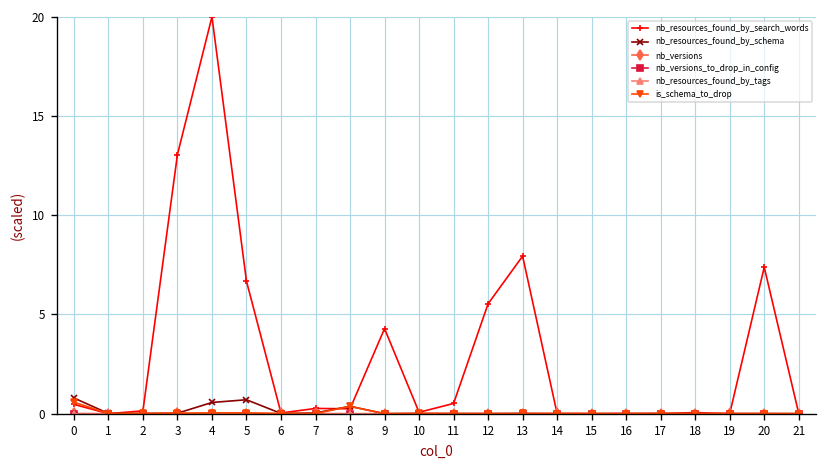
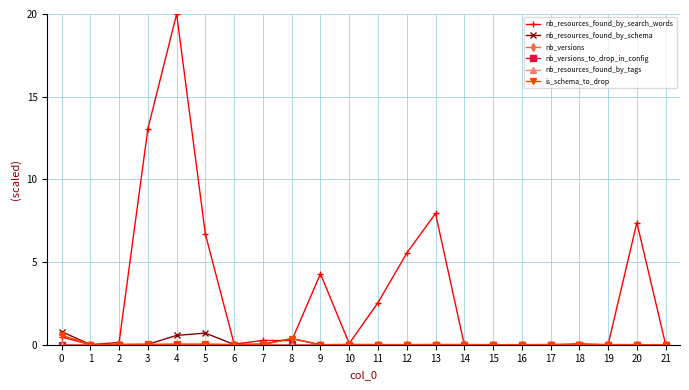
nb_resources_found_by_search_words, 11: 0.5 -> 2.5
